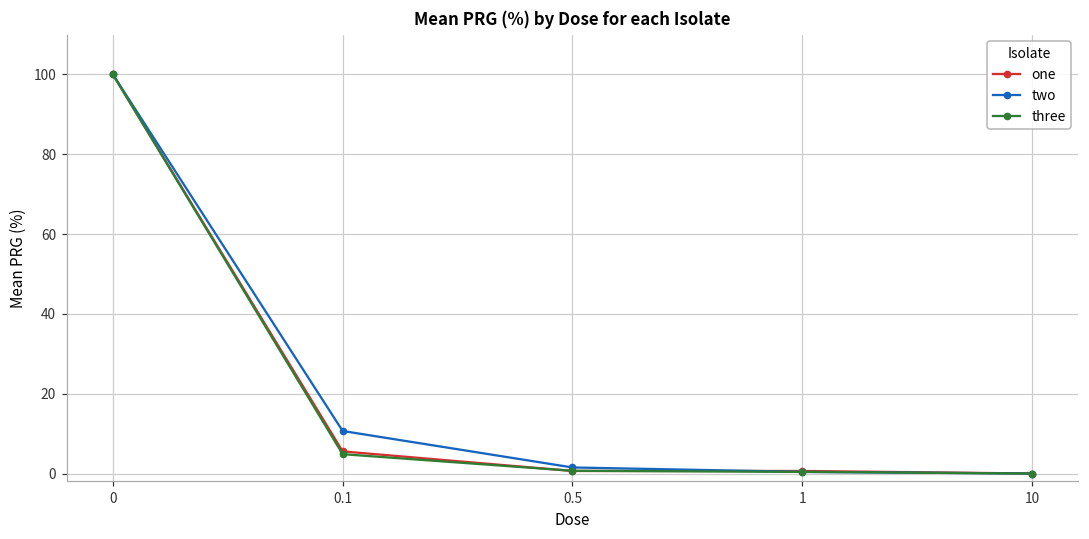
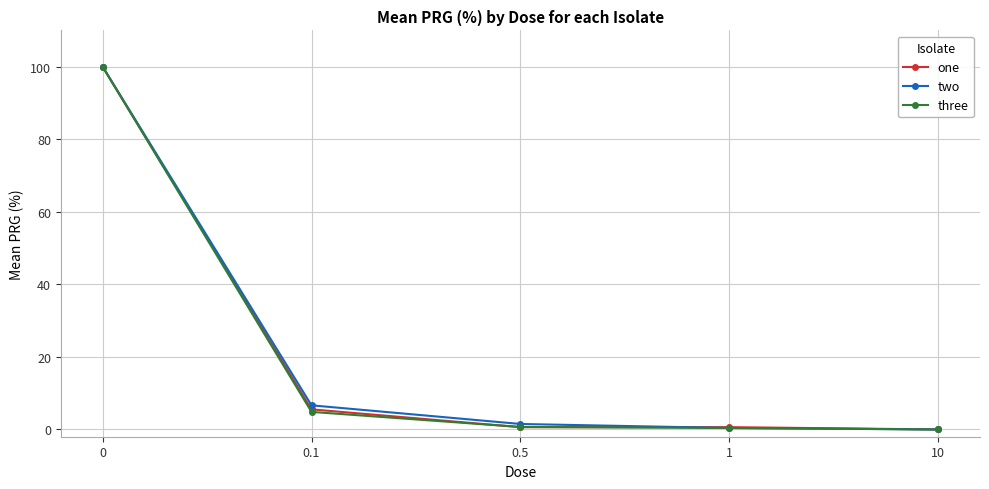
two, 0.1: 11 -> 7
